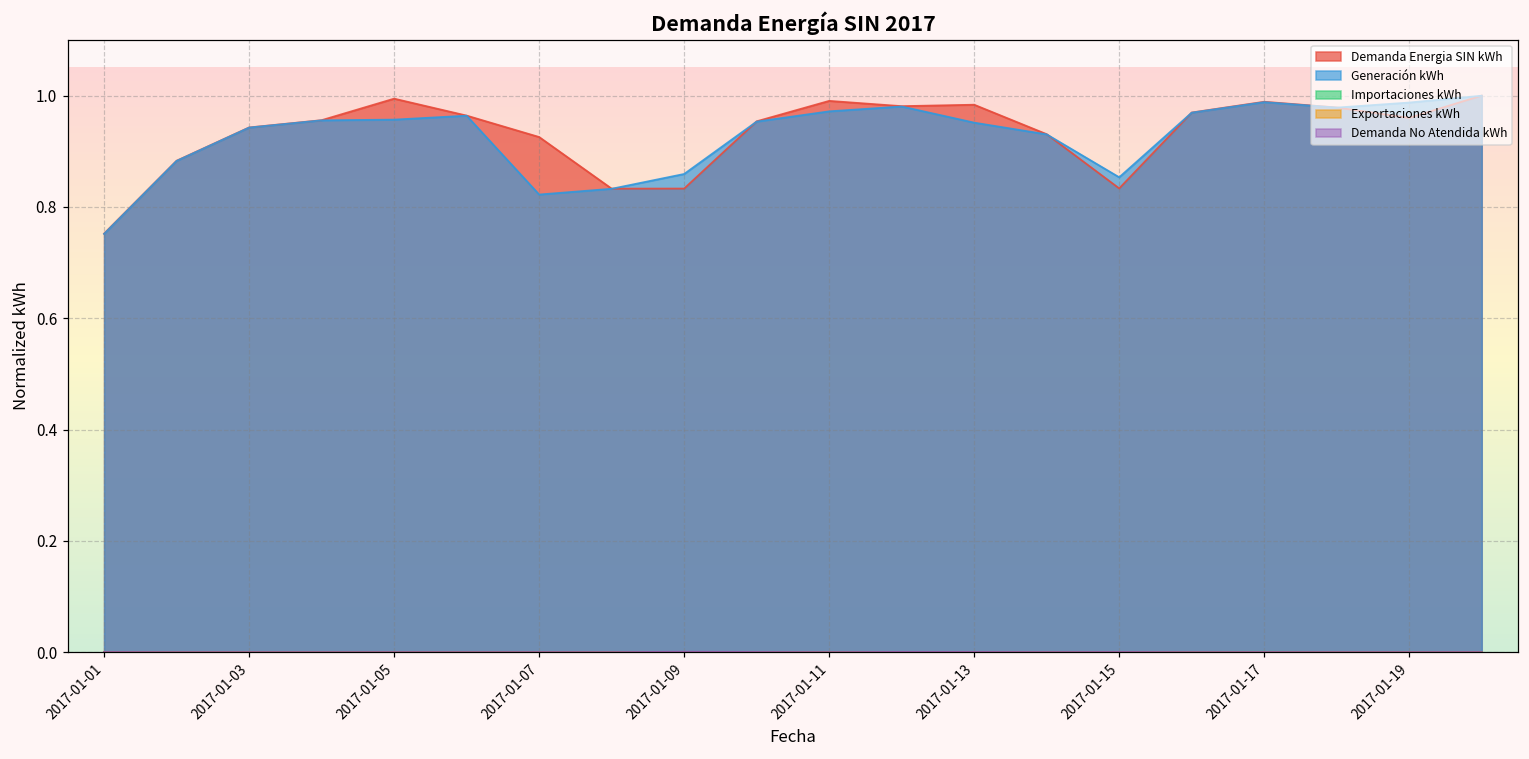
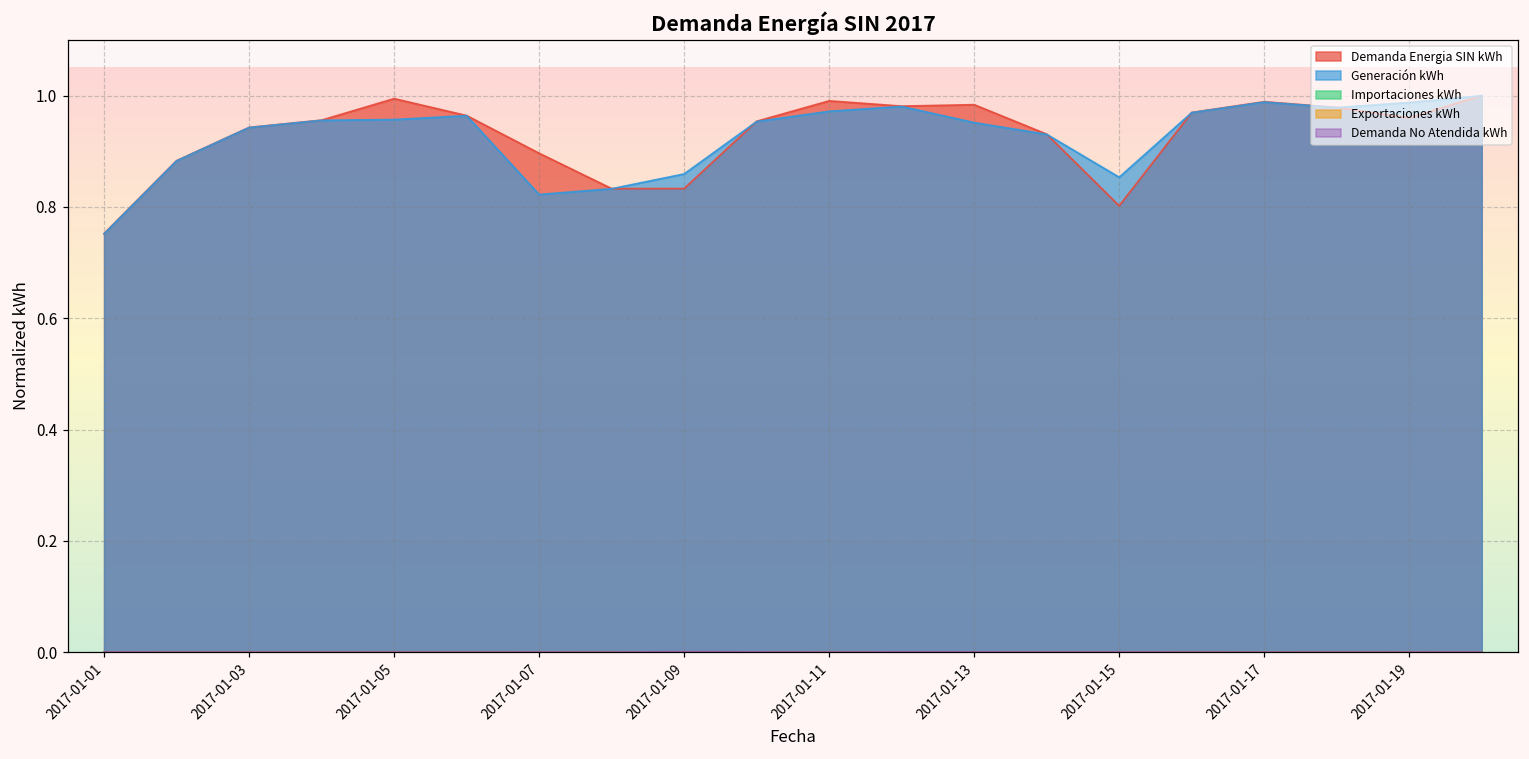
Demanda Energia SIN kWh, 2017-01-07: 0.93 -> 0.90
Demanda Energia SIN kWh, 2017-01-15: 0.83 -> 0.80
